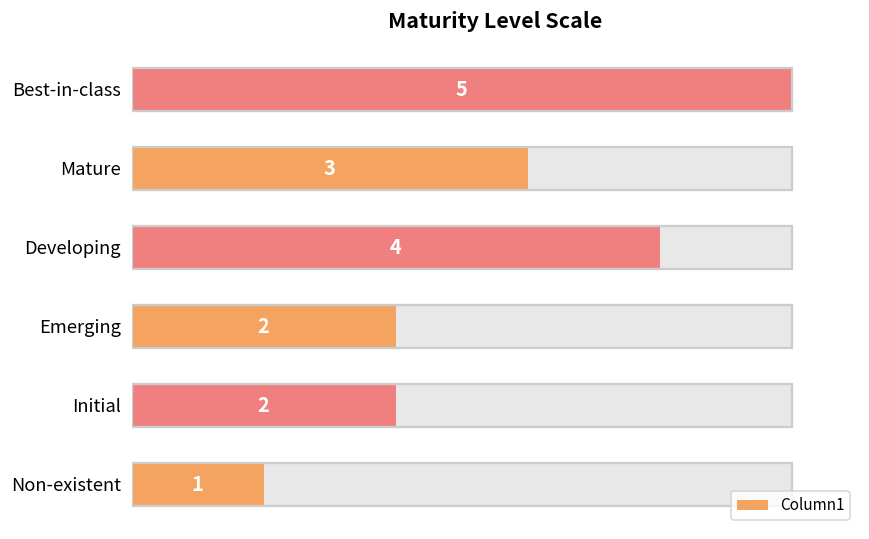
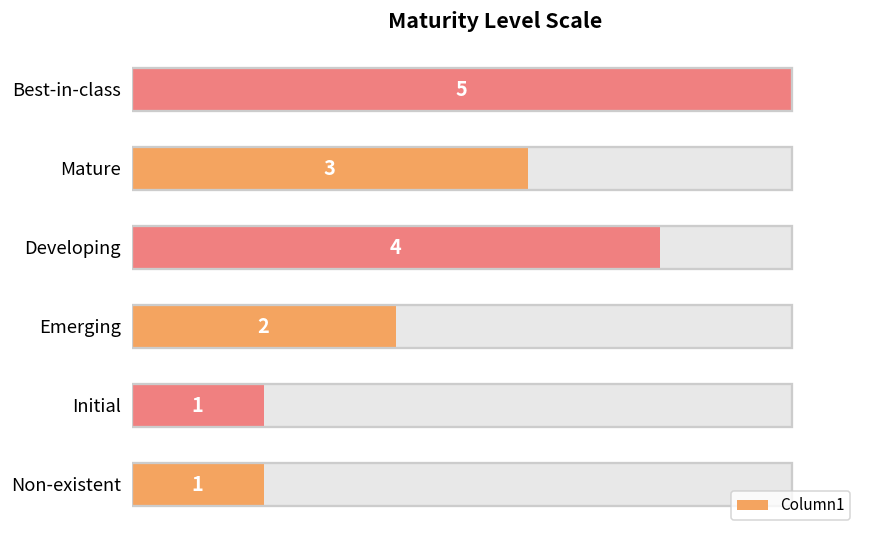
Column1, Initial: 2 -> 1
